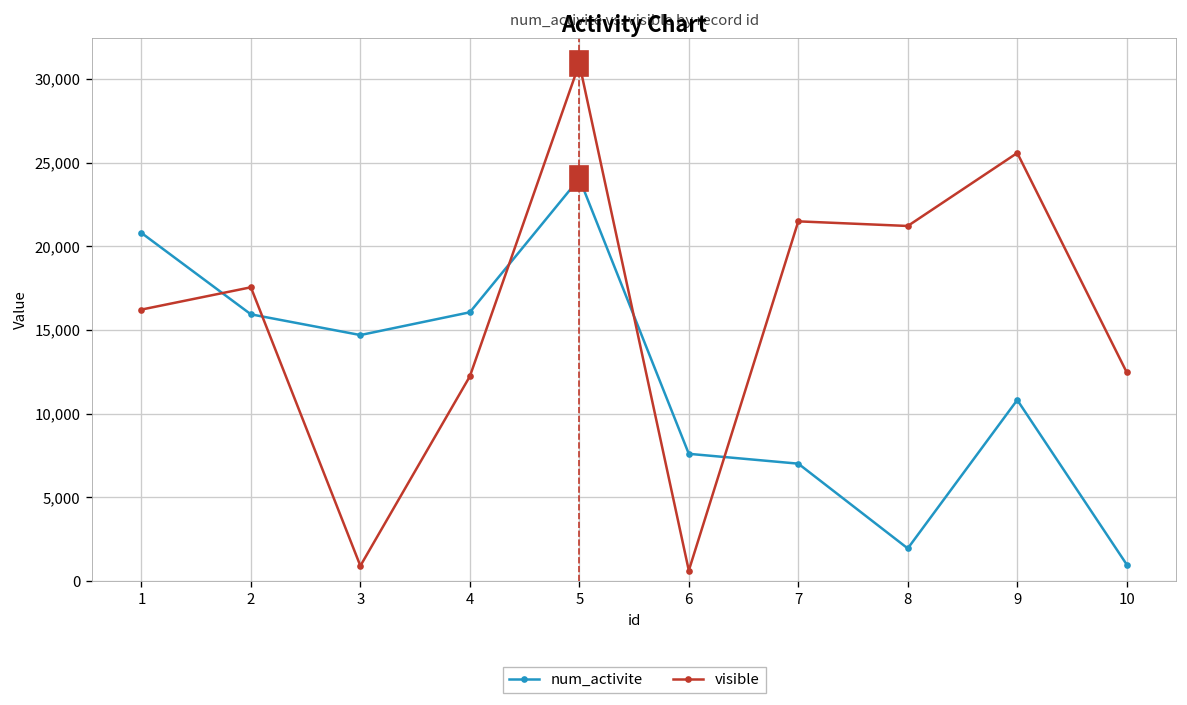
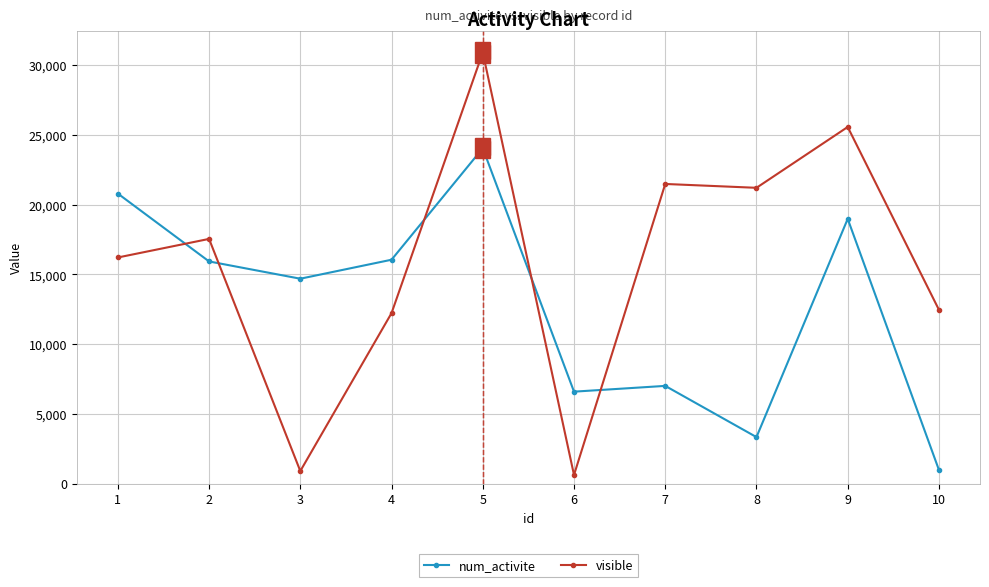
num_activite, 6: 7,600 -> 6,600
num_activite, 8: 2,000 -> 3,300
num_activite, 9: 10,800 -> 19,000
